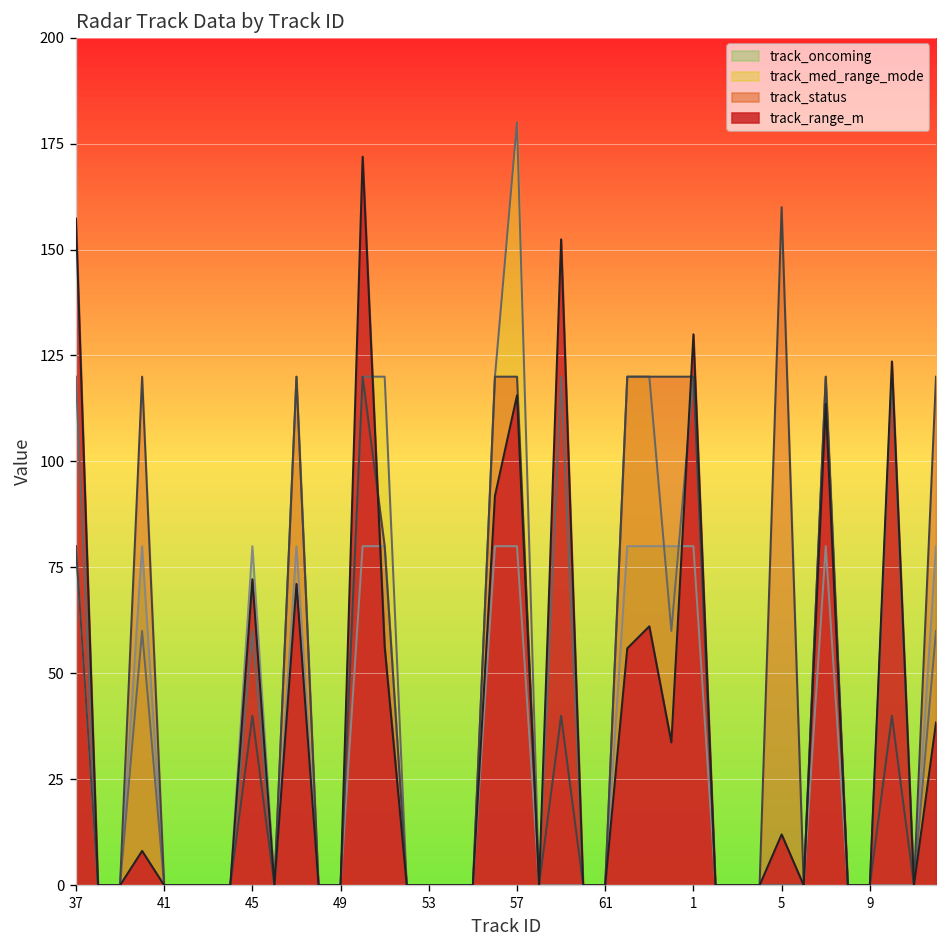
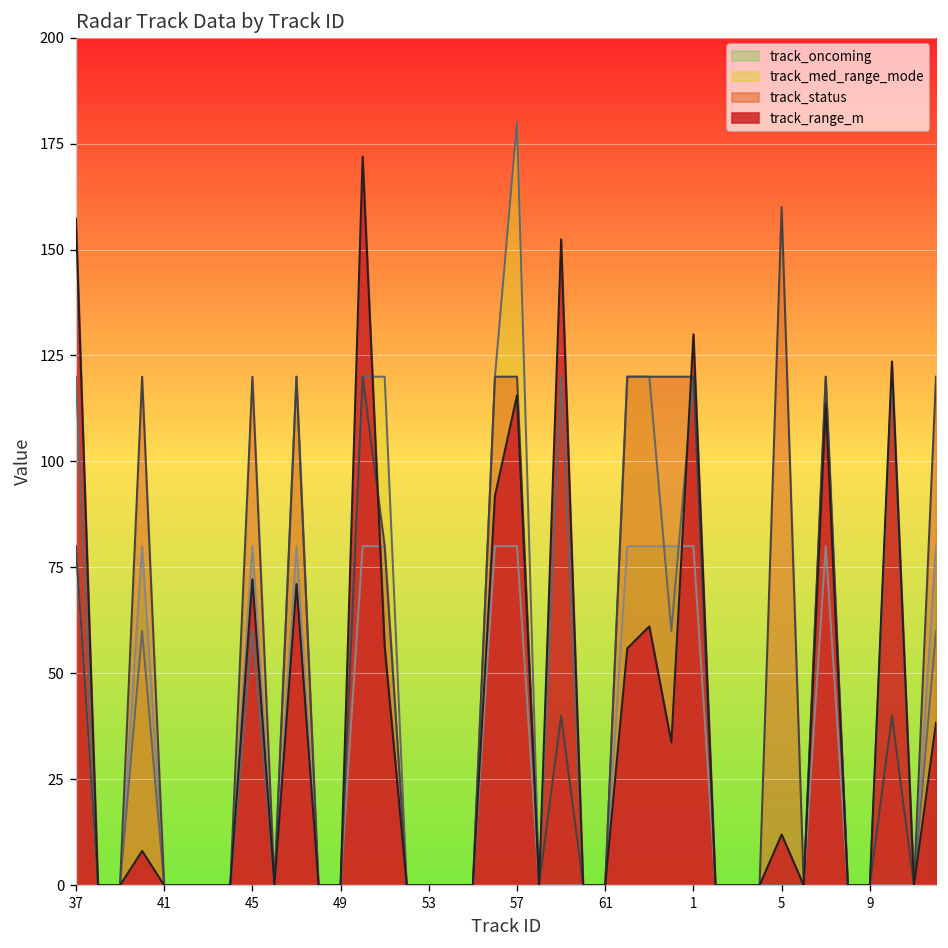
track_status, 45: 40 -> 120
